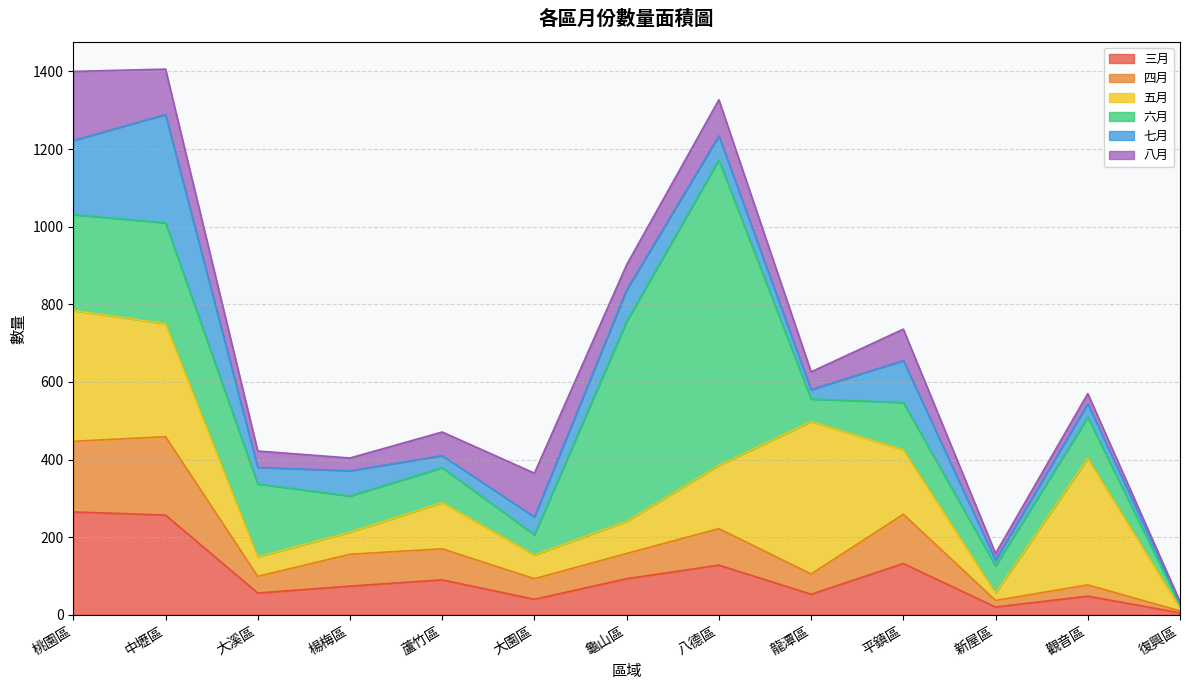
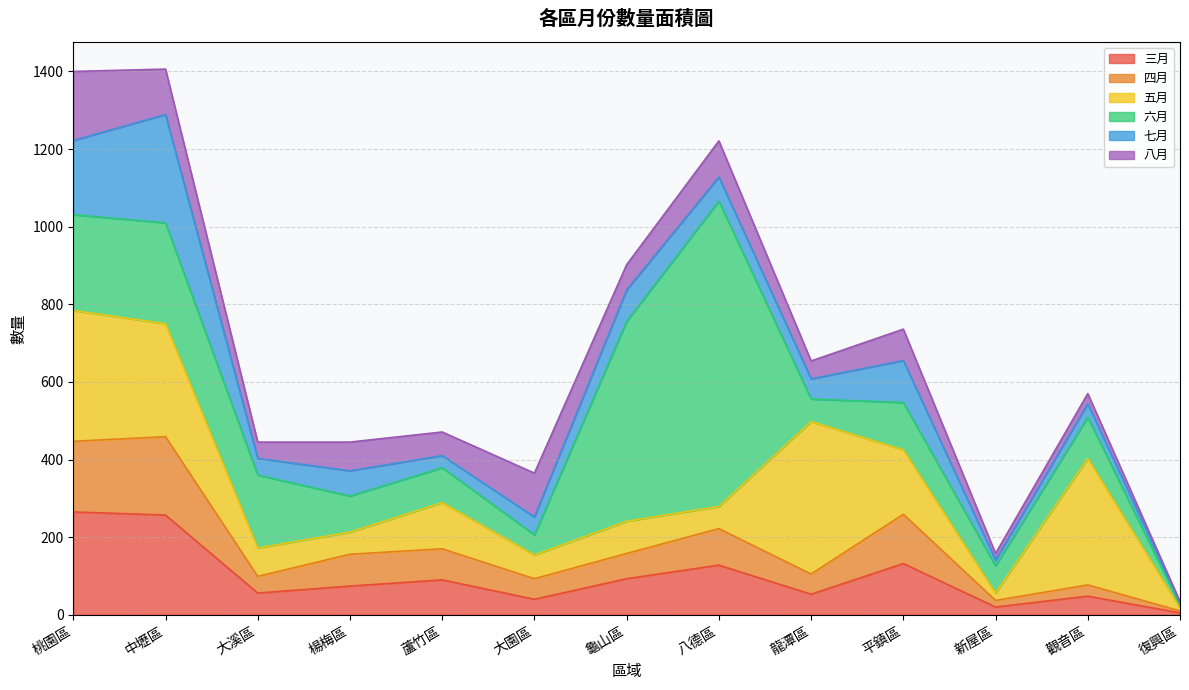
五月, 大溪區: 50 -> 70
八月, 楊梅區: 30 -> 70
五月, 八德區: 160 -> 60
七月, 龍潭區: 20 -> 50
